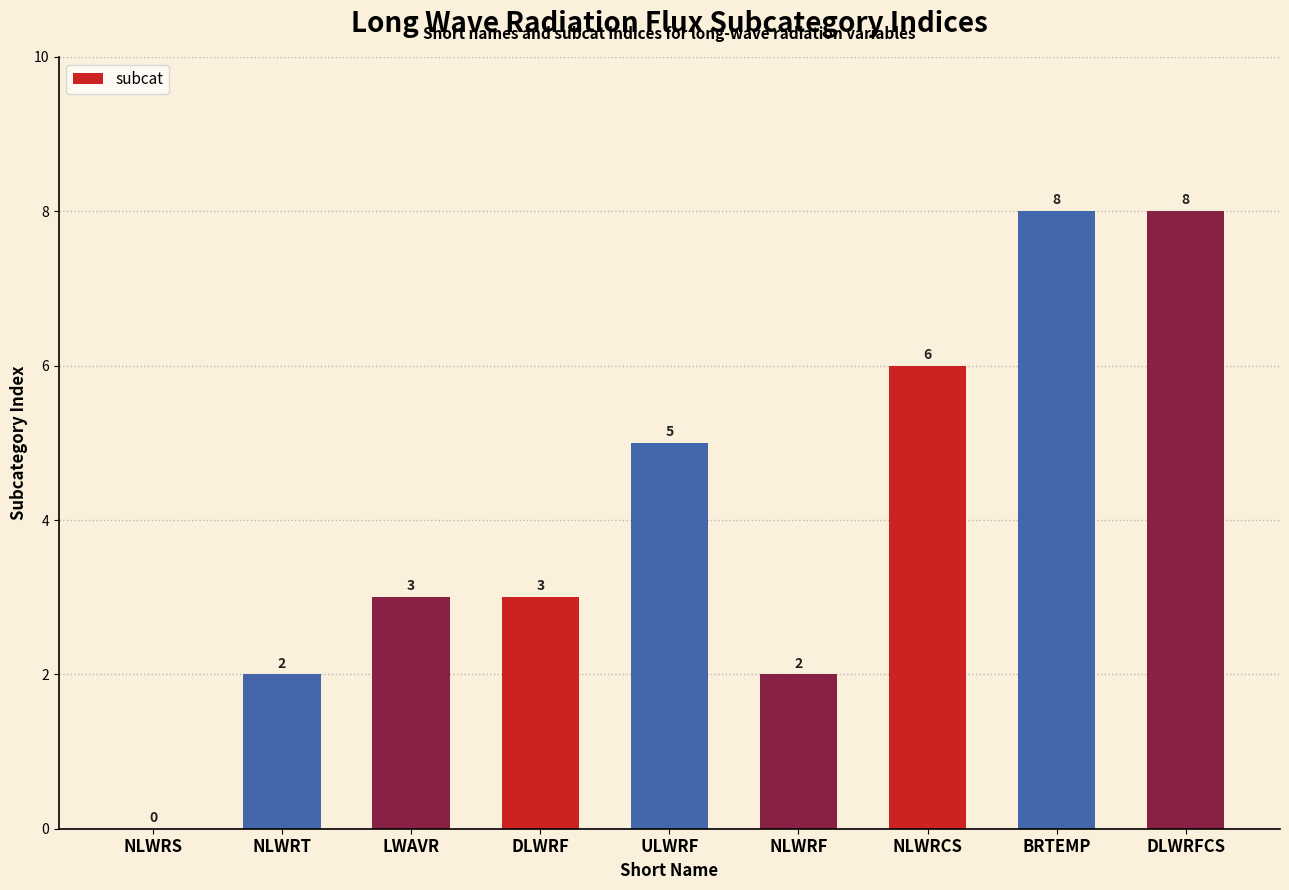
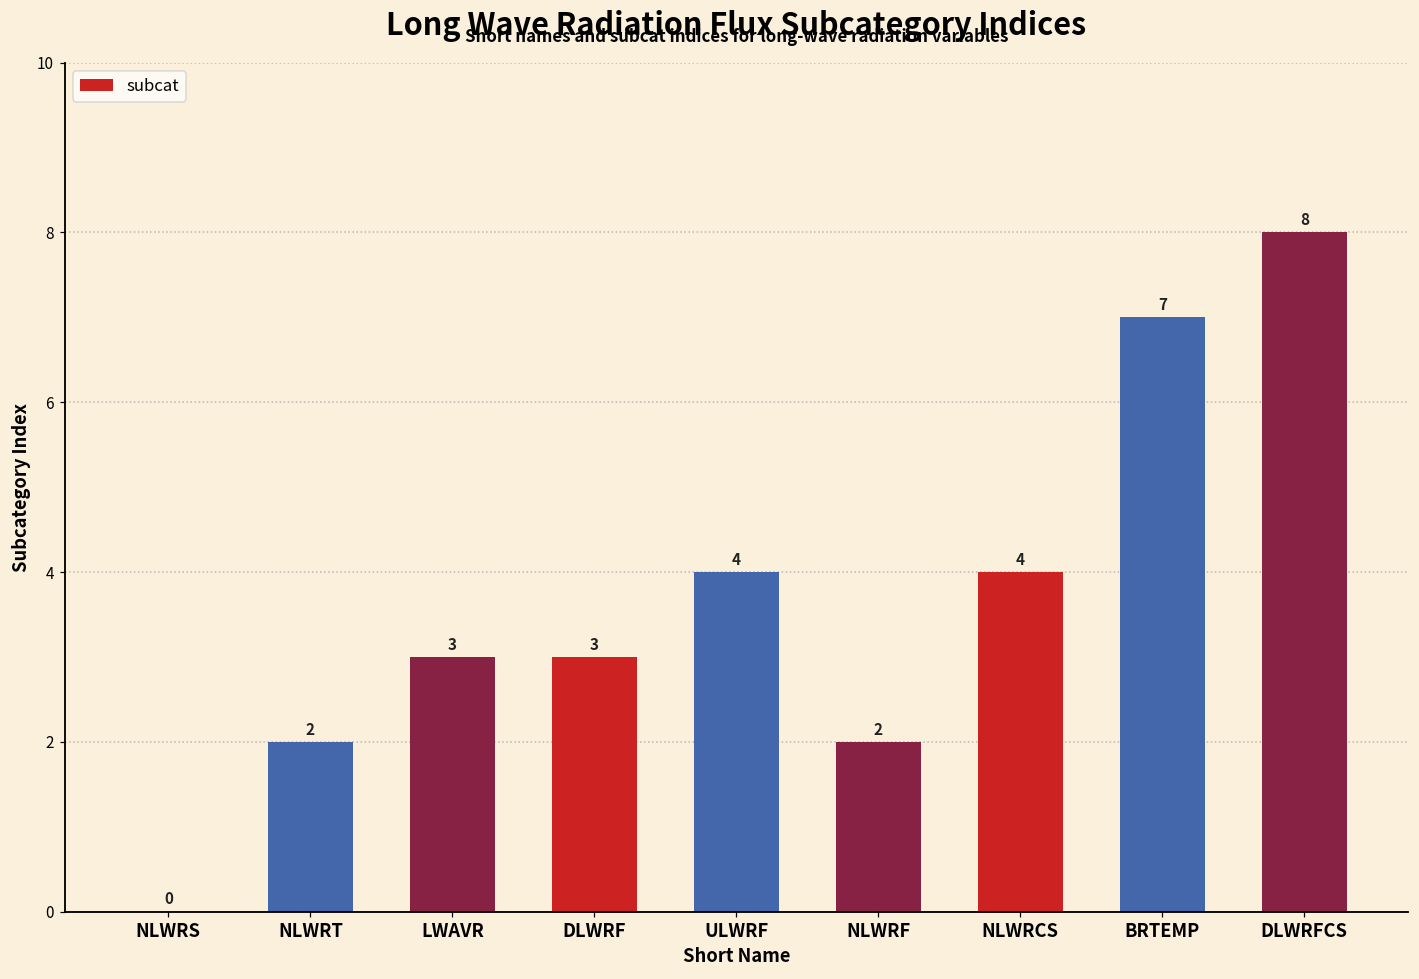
ULWRF: 5 -> 4
NLWRCS: 6 -> 4
BRTEMP: 8 -> 7
